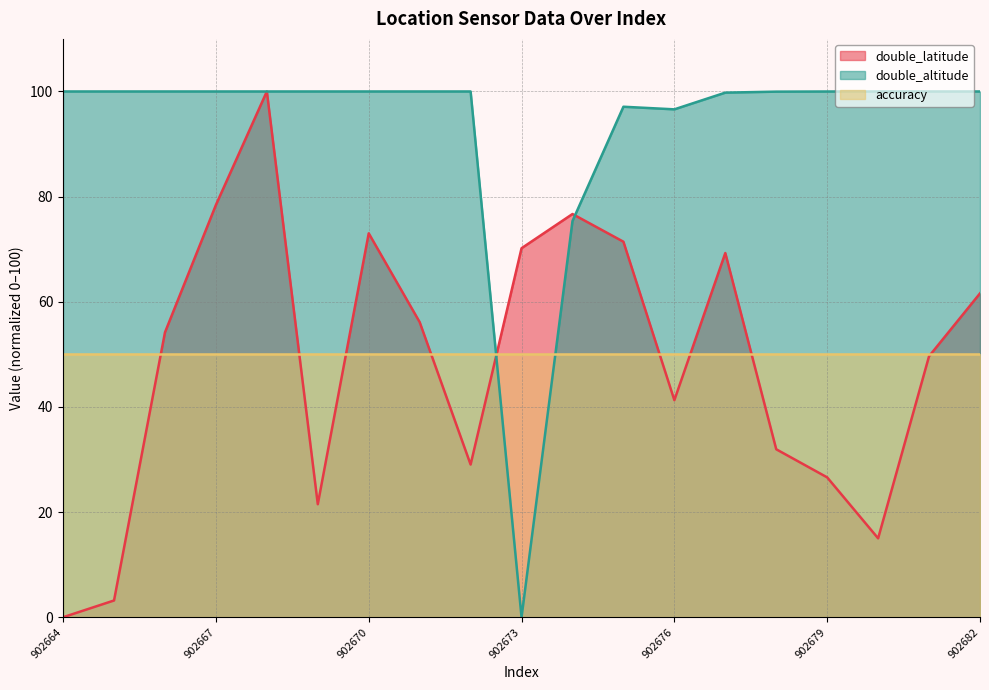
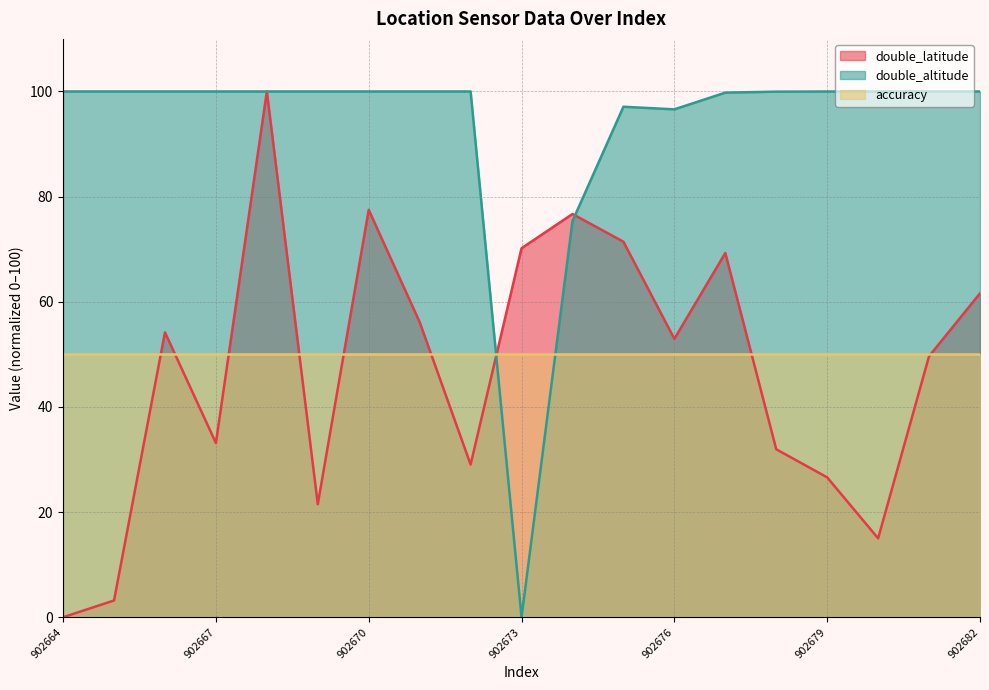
double_latitude, 902667: 78 -> 33
double_latitude, 902670: 73 -> 77
double_latitude, 902676: 41 -> 53
